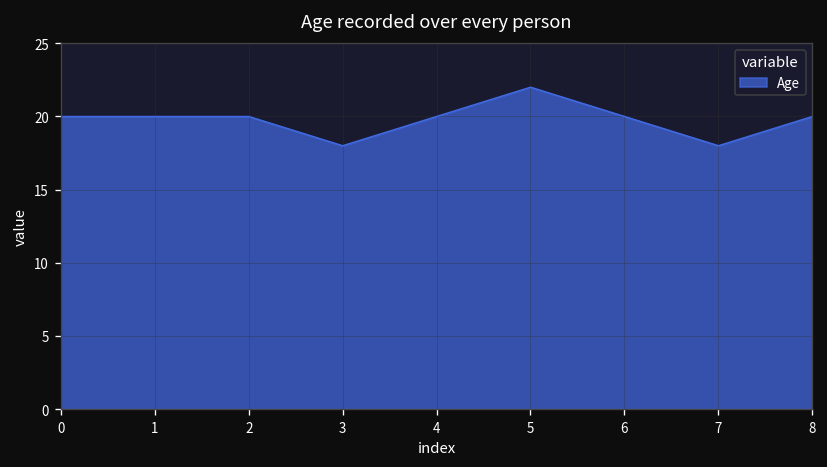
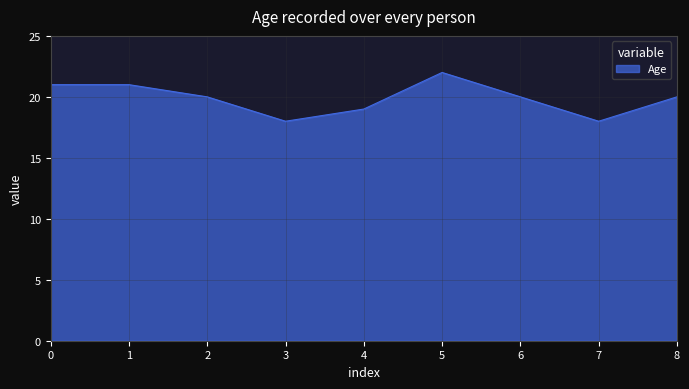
0: 20 -> 21
1: 20 -> 21
4: 20 -> 19
